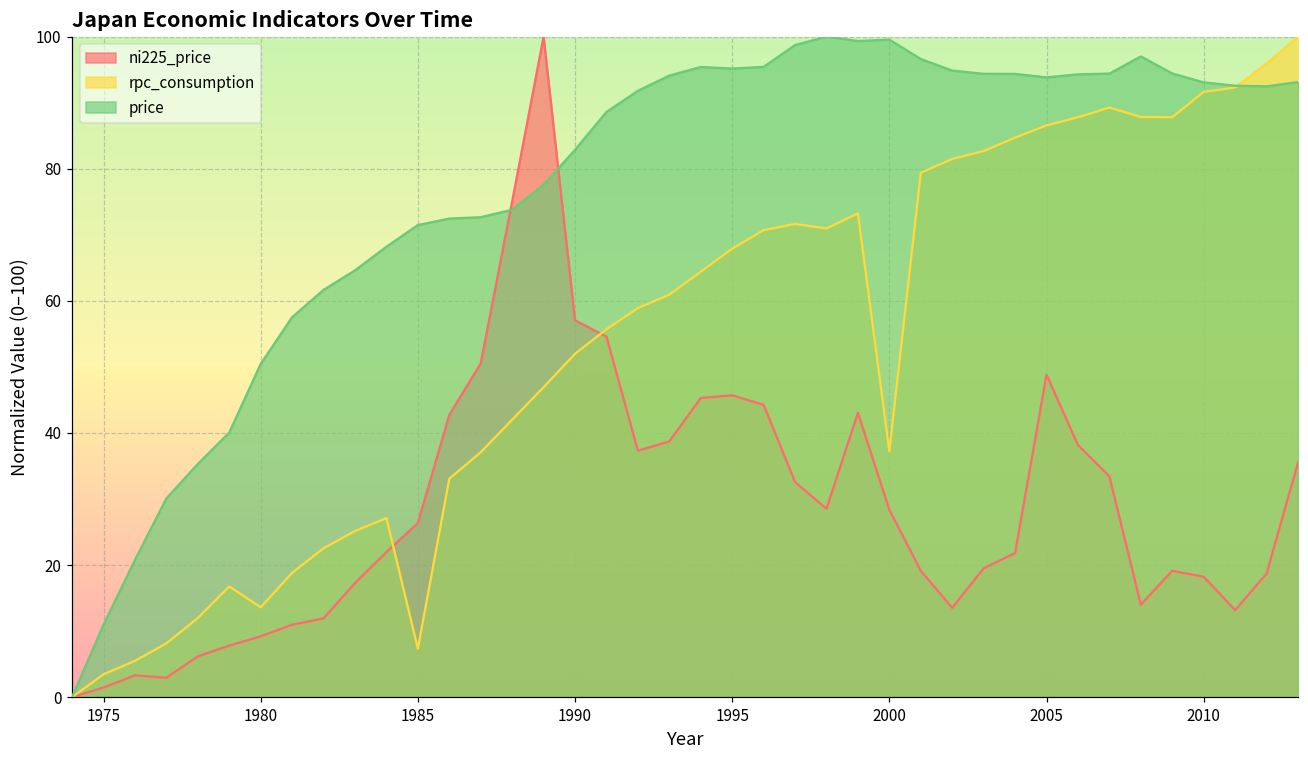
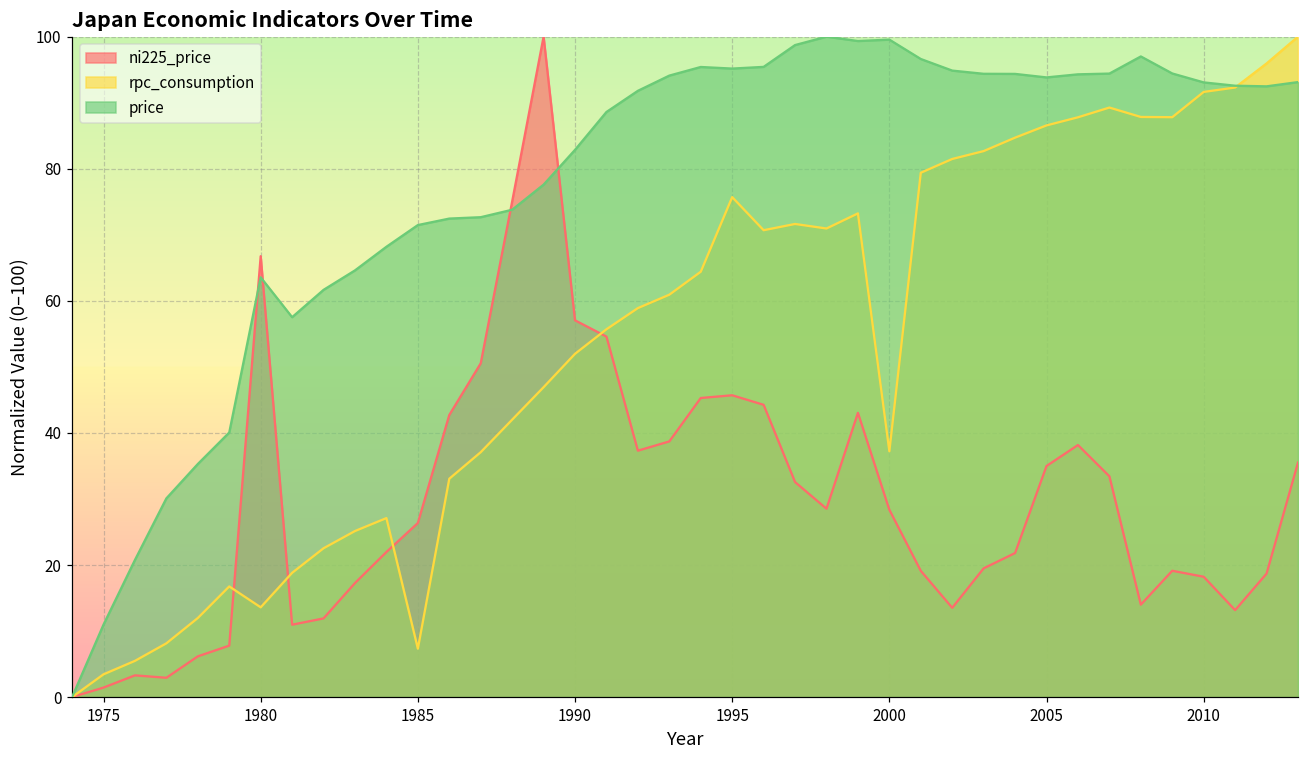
ni225_price, 1980: 9 -> 67
price, 1980: 50 -> 64
rpc_consumption, 1995: 68 -> 76
ni225_price, 2005: 49 -> 35
